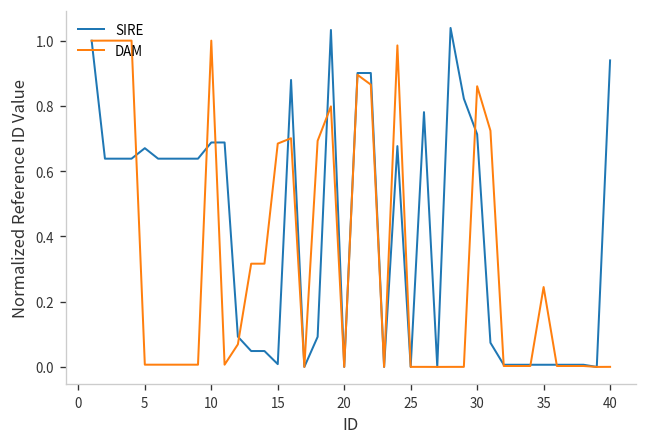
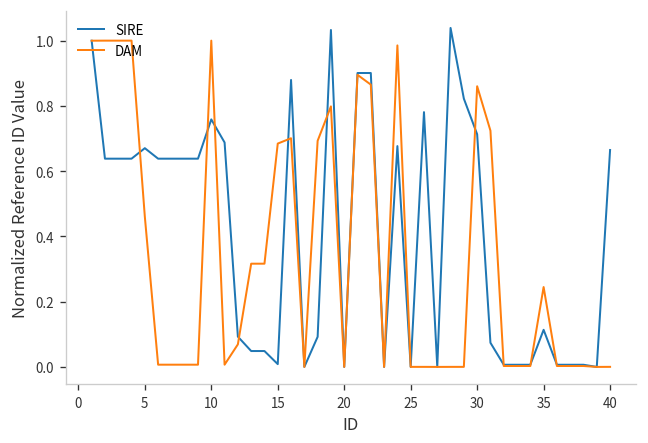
DAM, 5: 0.01 -> 0.46
SIRE, 10: 0.69 -> 0.76
SIRE, 35: 0.01 -> 0.11
SIRE, 40: 0.94 -> 0.66
